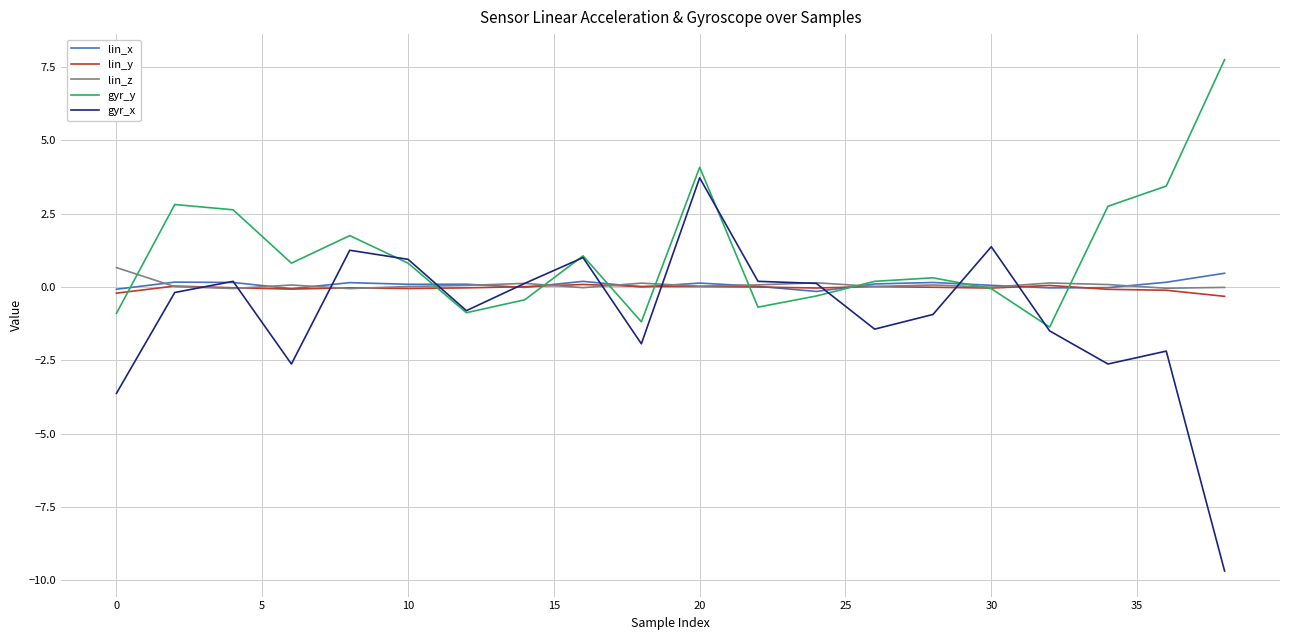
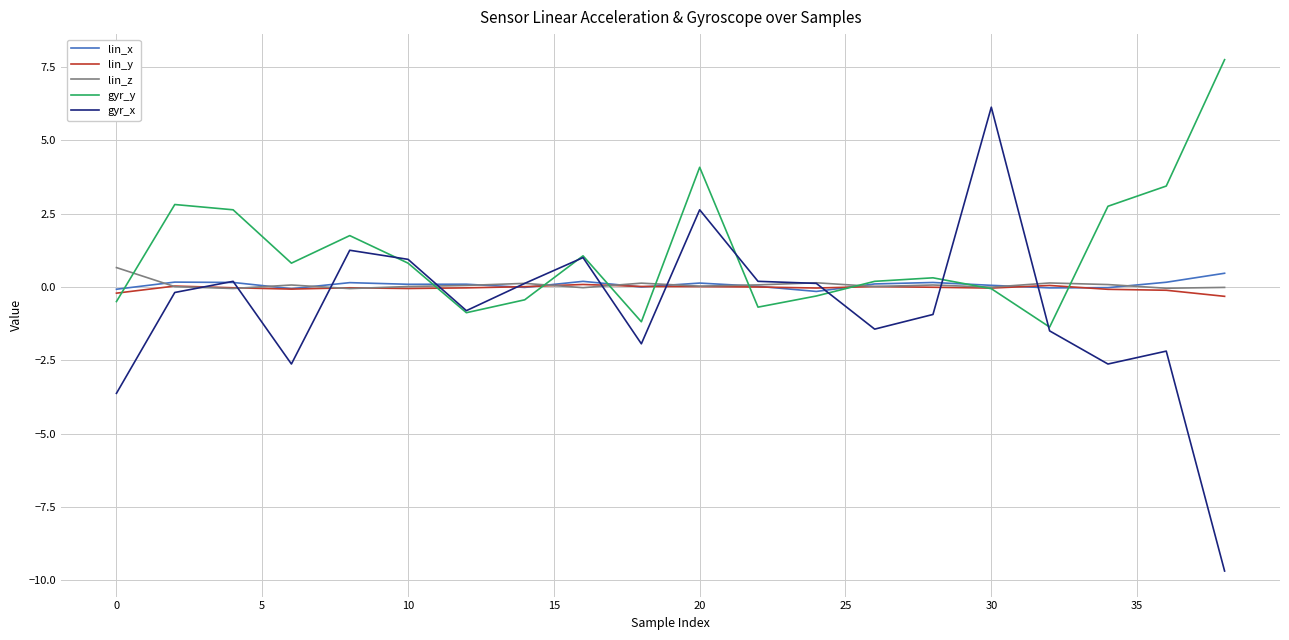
gyr_y, 0: -0.9 -> -0.5
gyr_x, 20: 3.7 -> 2.6
gyr_x, 30: 1.4 -> 6.1
